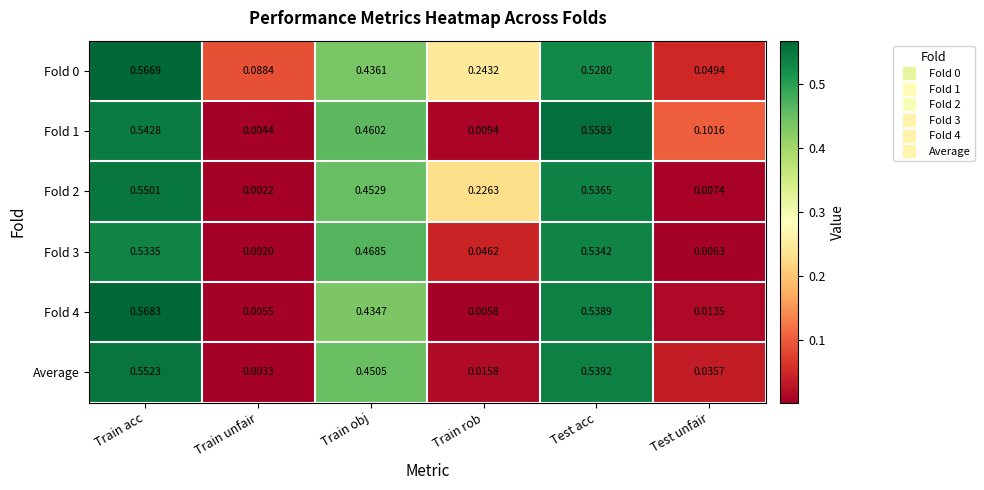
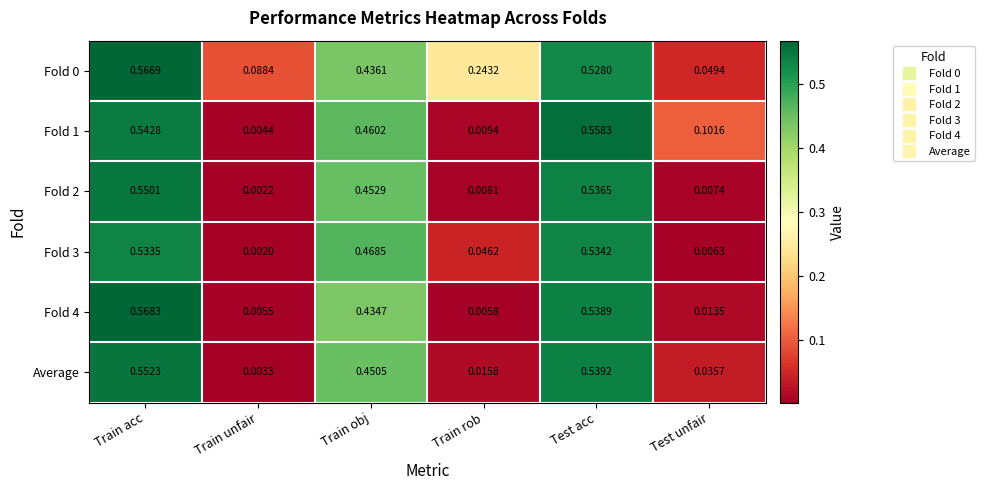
Fold 2, Train rob: 0.2263 -> 0.0081
